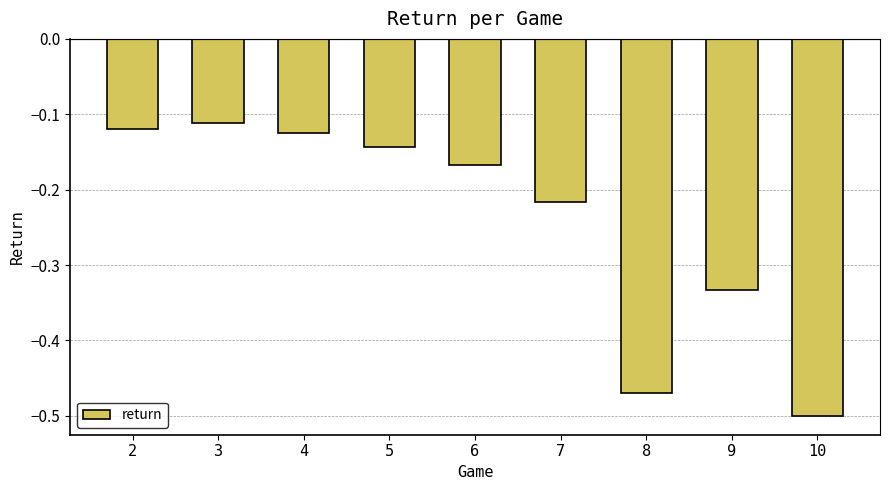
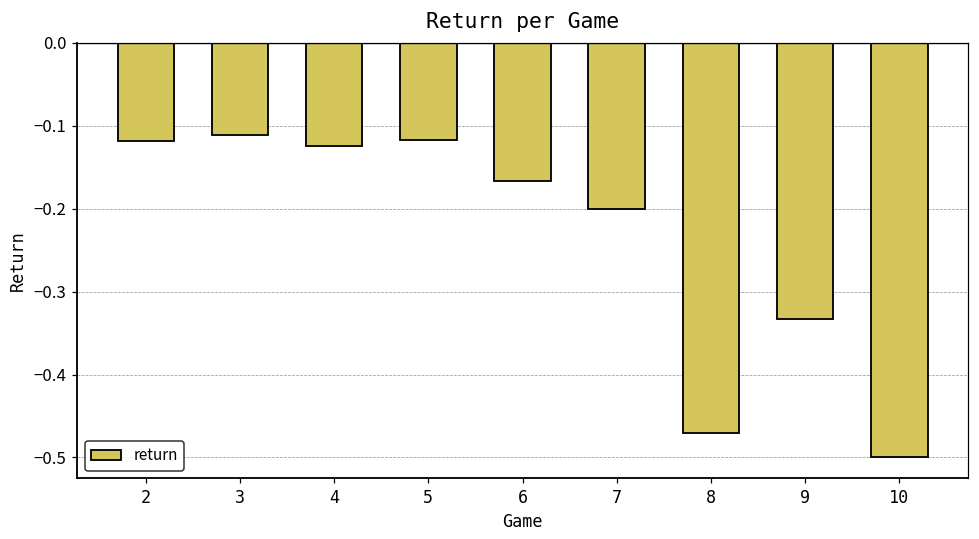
5: -0.14 -> -0.12
7: -0.22 -> -0.20
